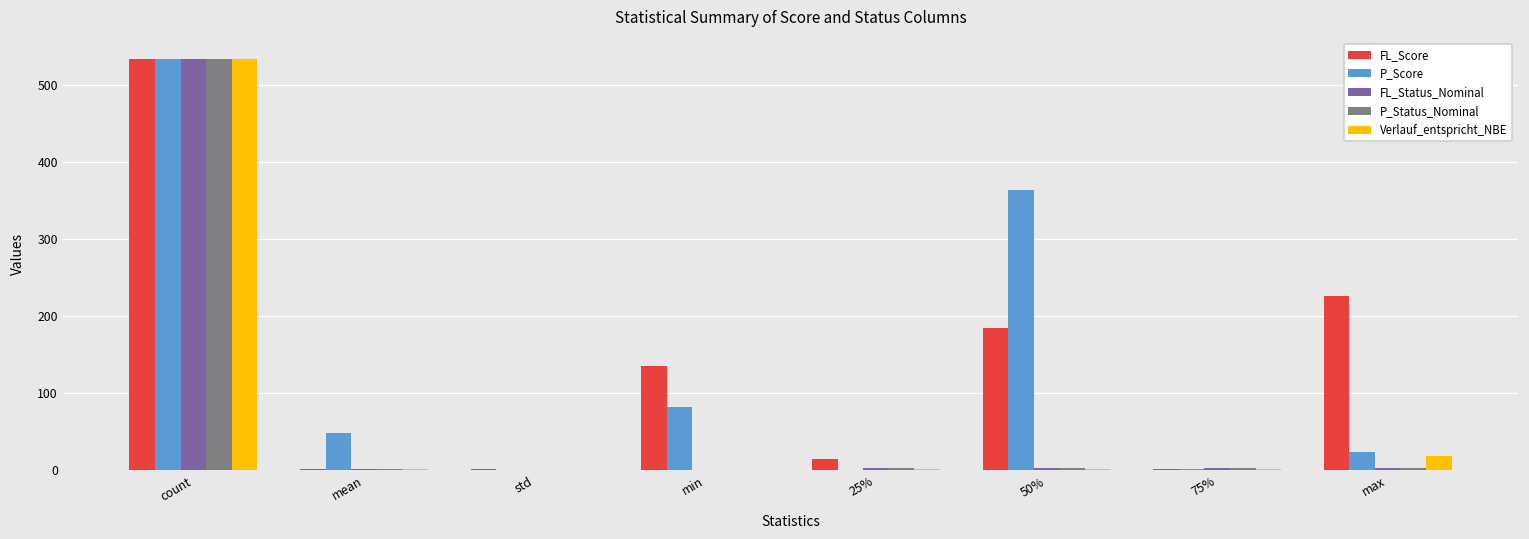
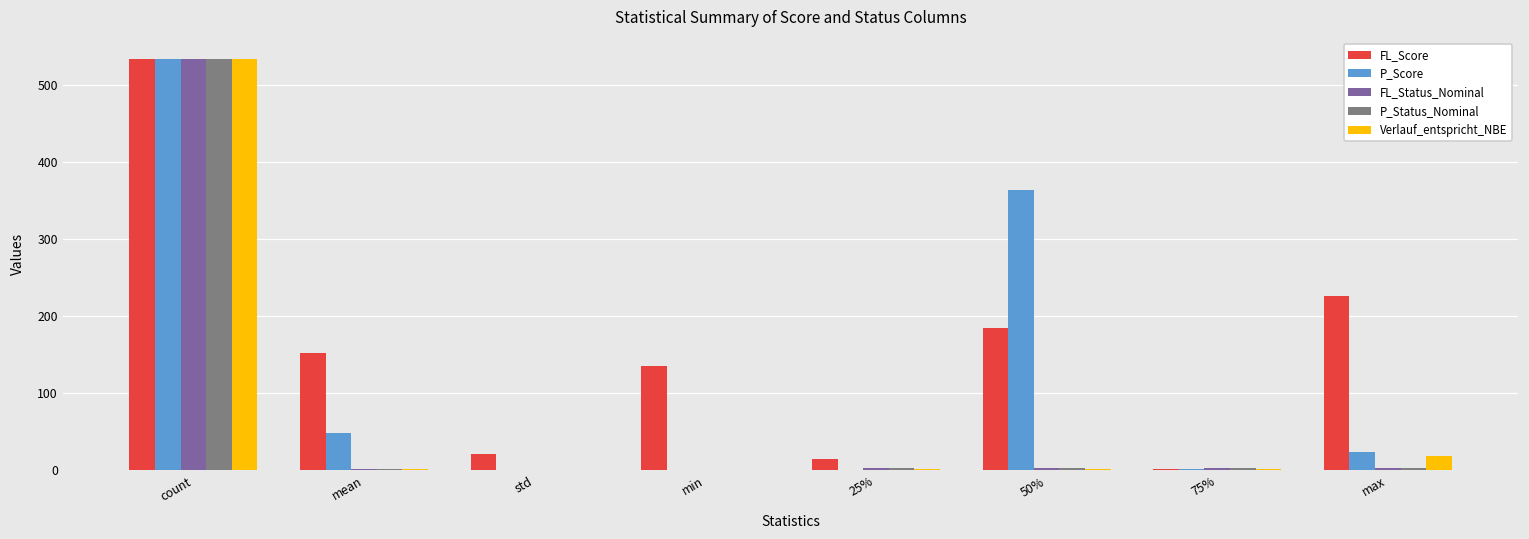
FL_Score, mean: 0 -> 150
FL_Score, std: 0 -> 20
P_Score, min: 80 -> 0
